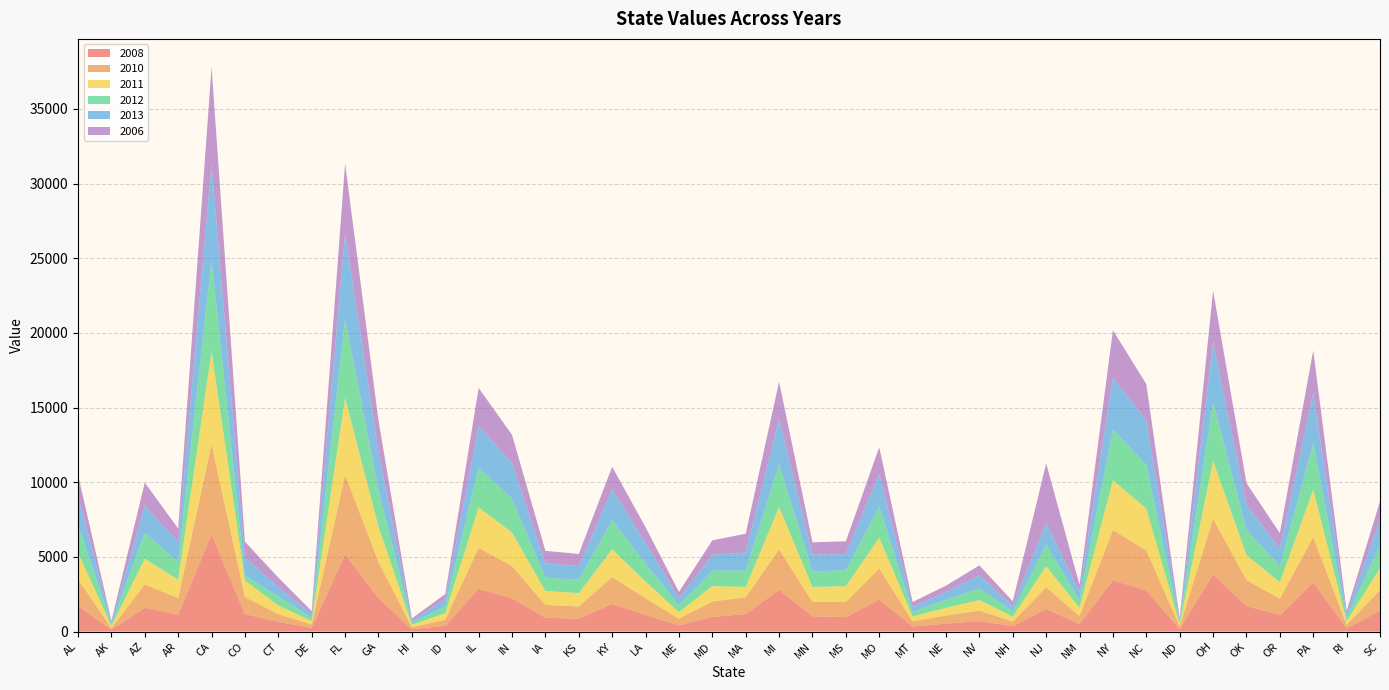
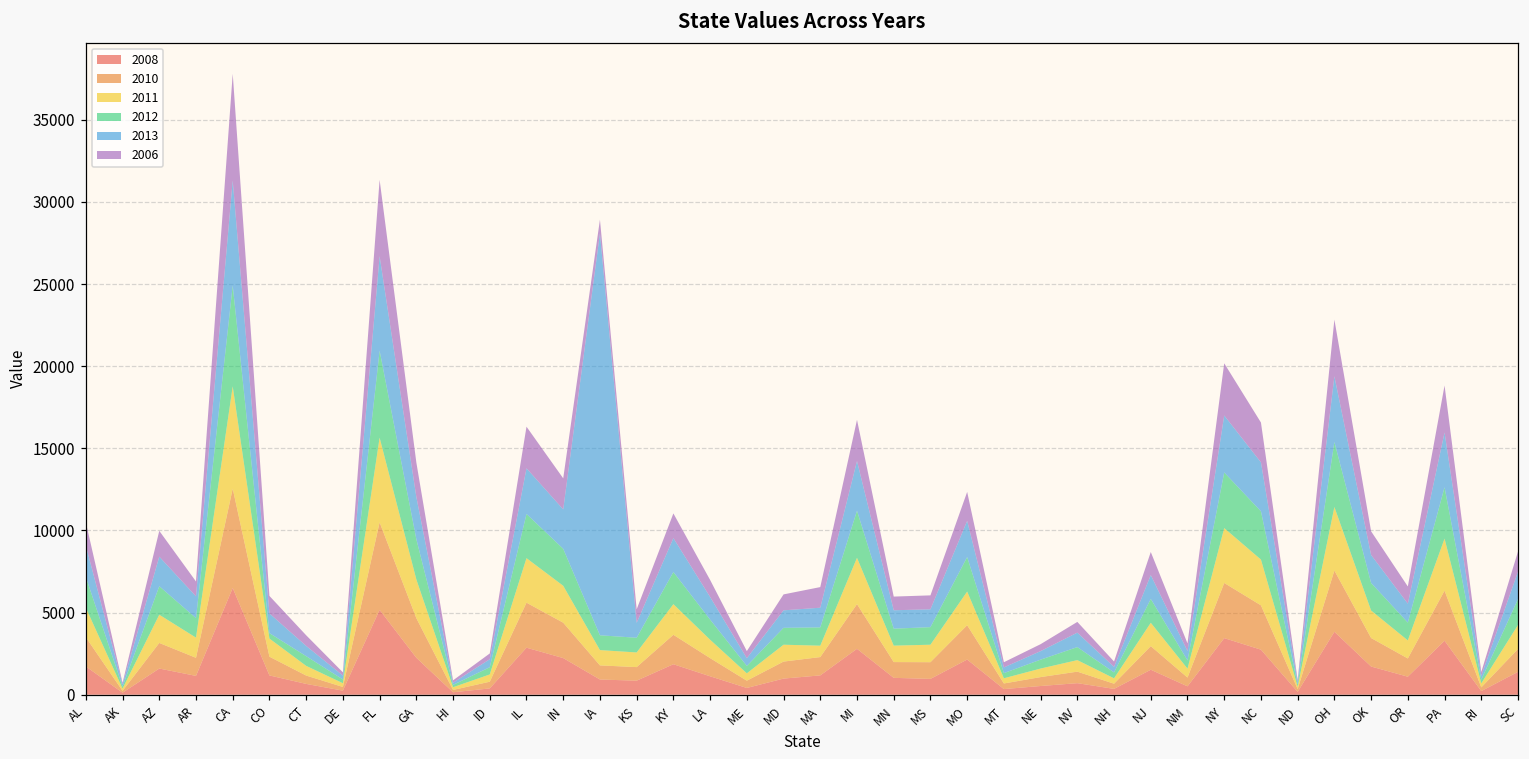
2013, IA: 1000 -> 24500
2006, NJ: 4000 -> 1400
